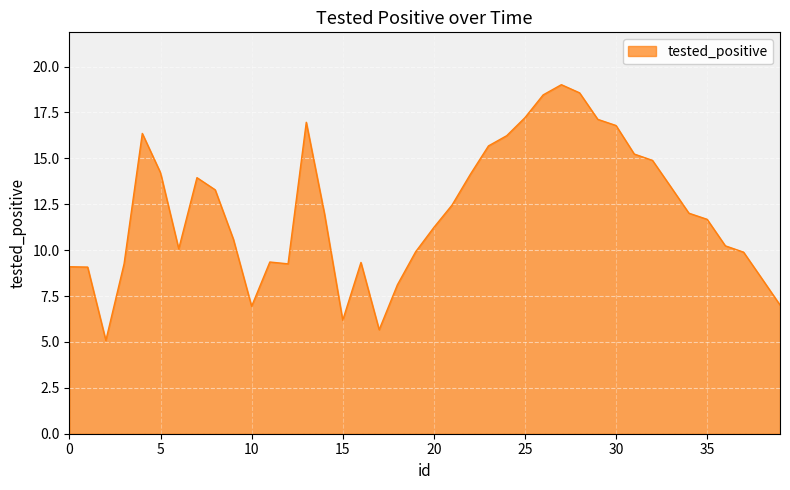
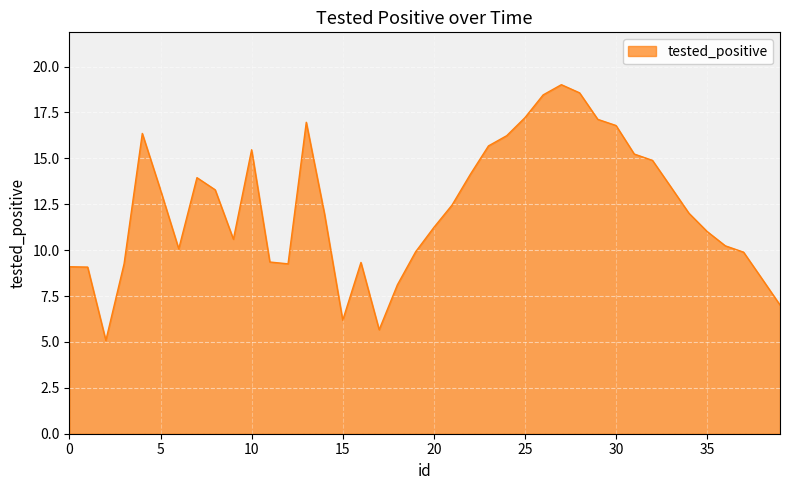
5: 14.2 -> 13.3
10: 6.9 -> 15.5
35: 11.7 -> 11.0
